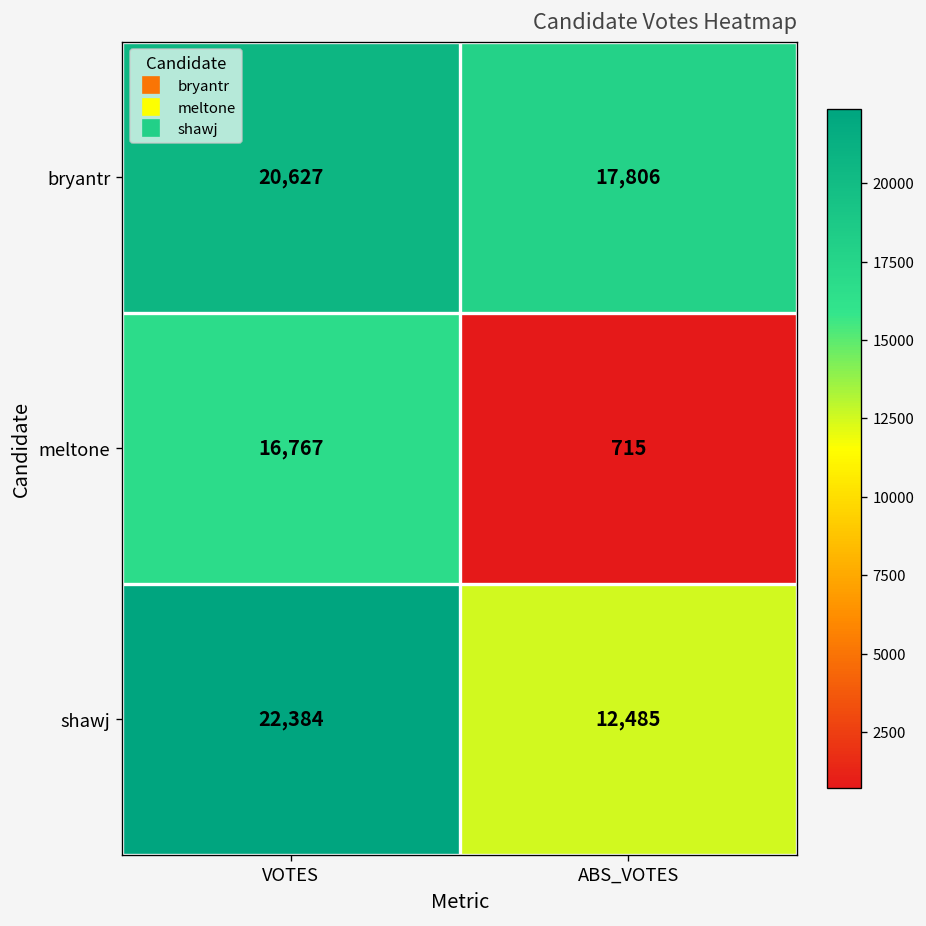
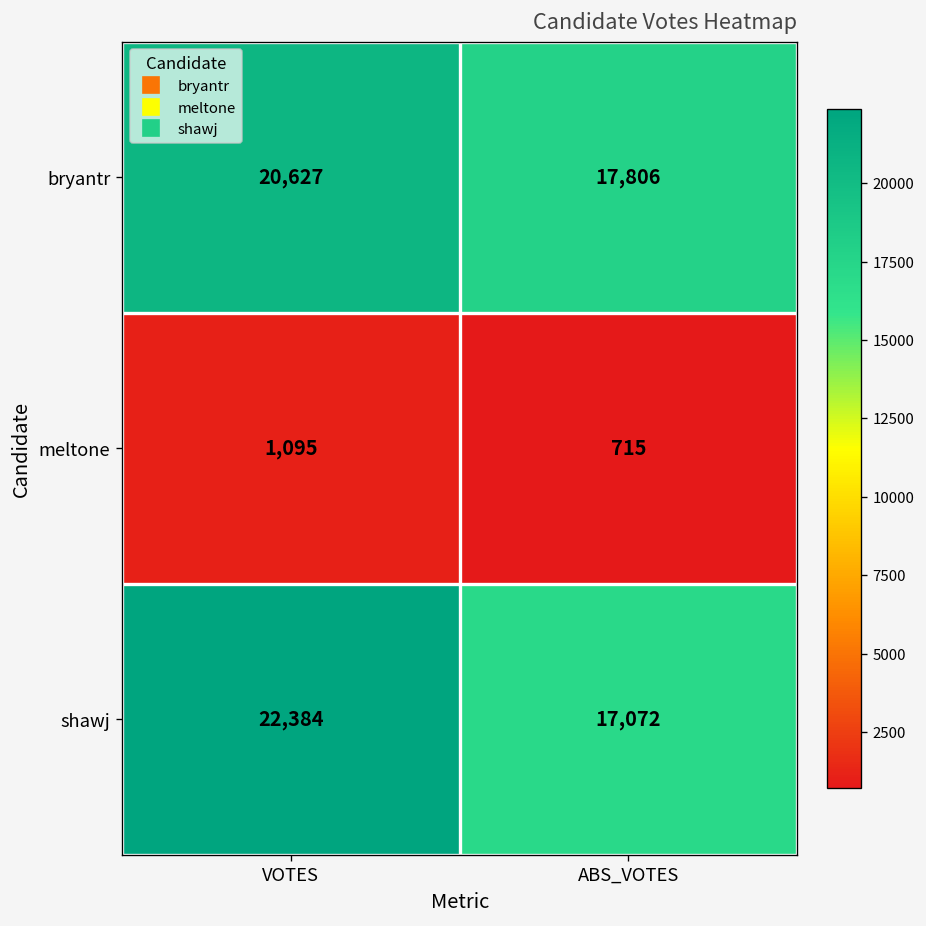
meltone, VOTES: 16,767 -> 1,095
shawj, ABS_VOTES: 12,485 -> 17,072
